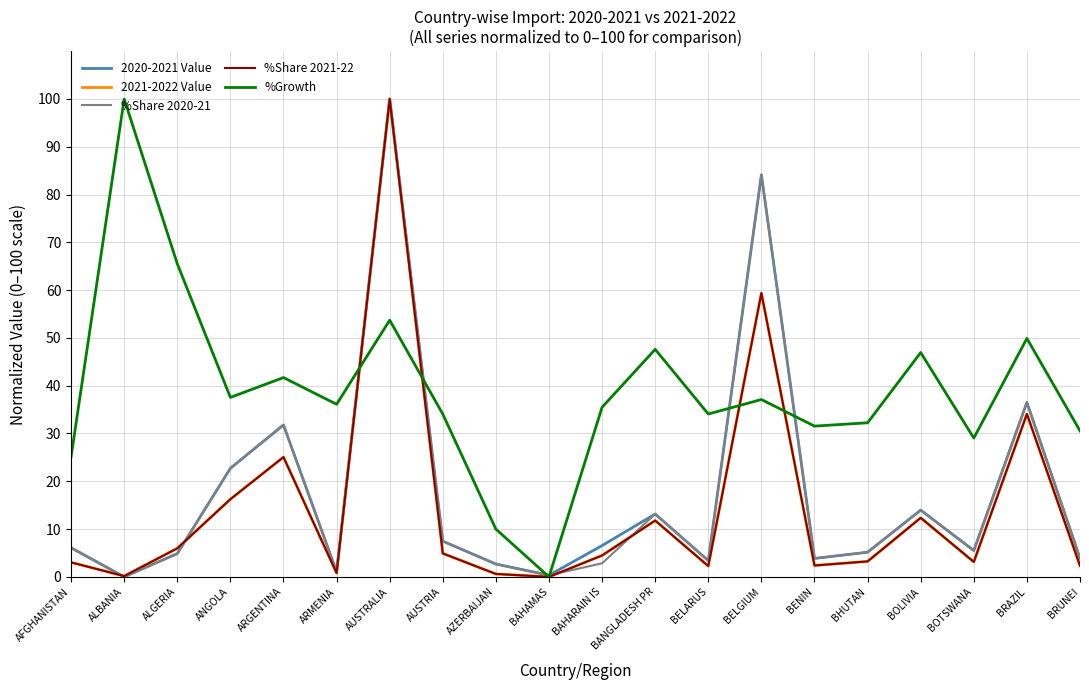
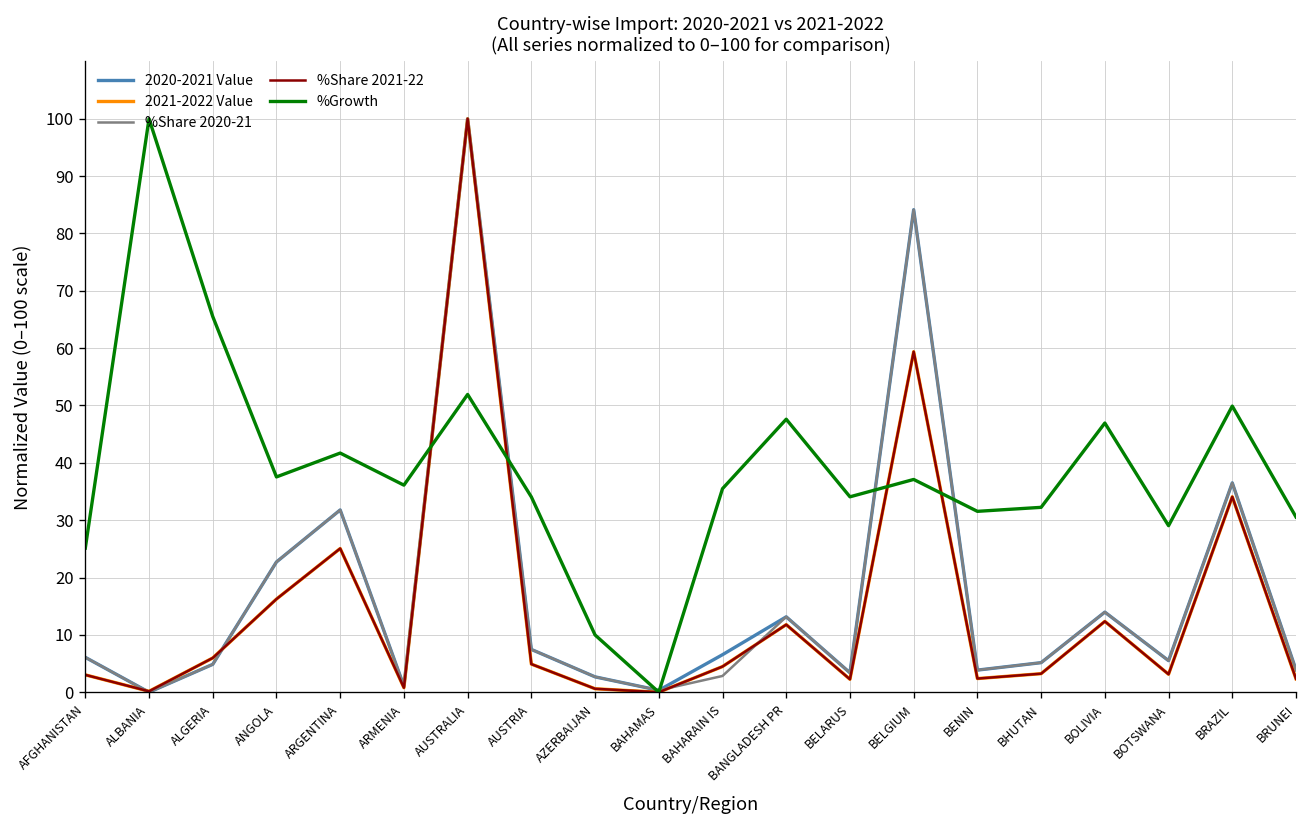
%Growth, AUSTRALIA: 54 -> 52
